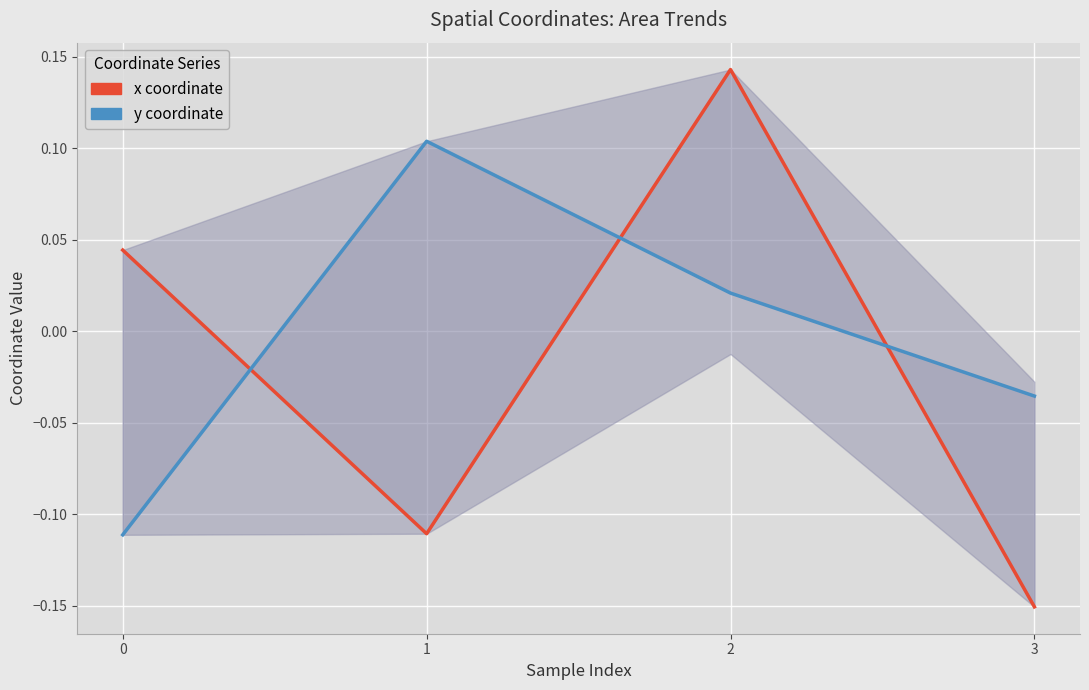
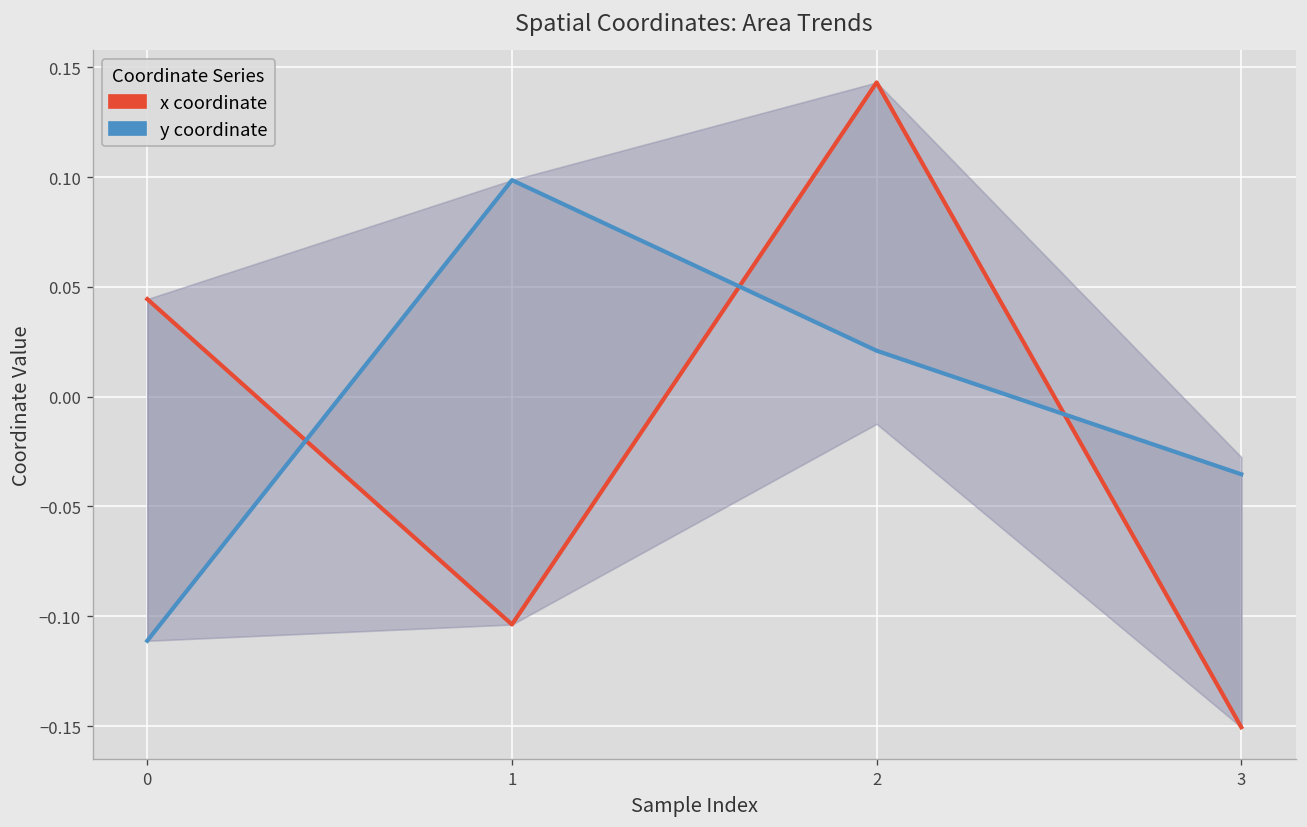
x coordinate, 1: -0.111 -> -0.104
y coordinate, 1: 0.104 -> 0.099
